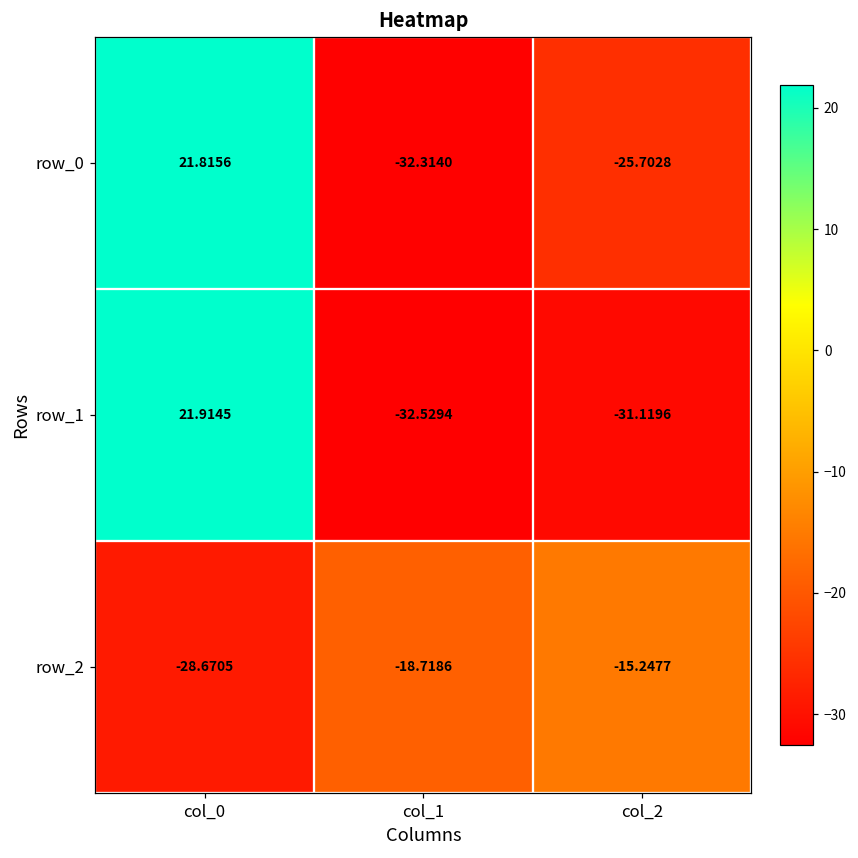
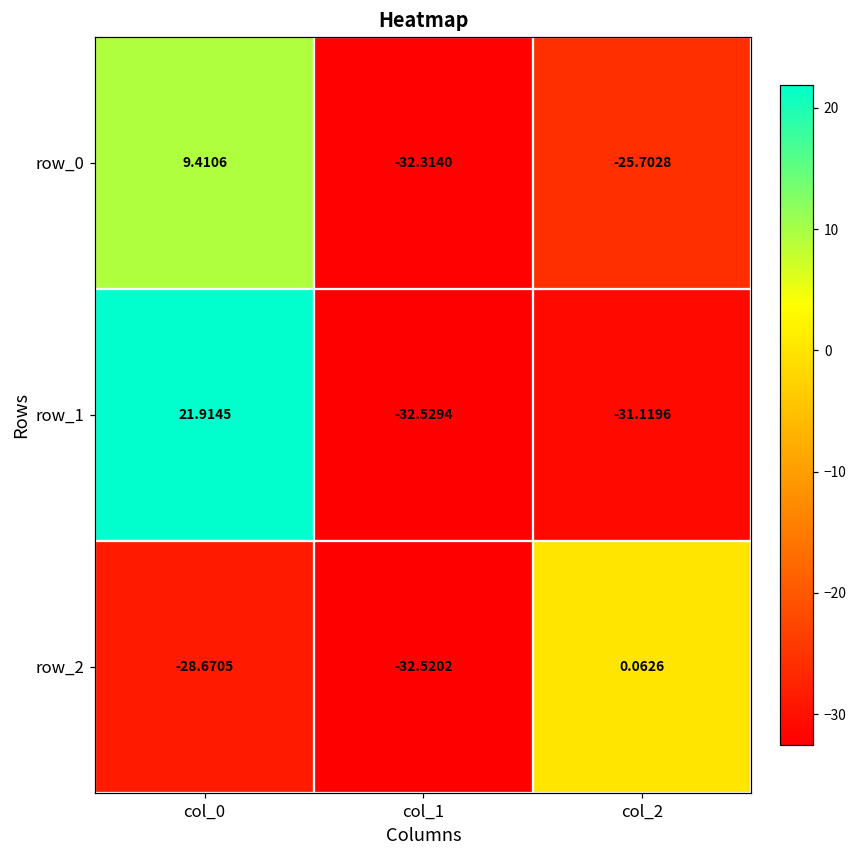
row_0, col_0: 21.8156 -> 9.4106
row_2, col_1: -18.7186 -> -32.5202
row_2, col_2: -15.2477 -> 0.0626
